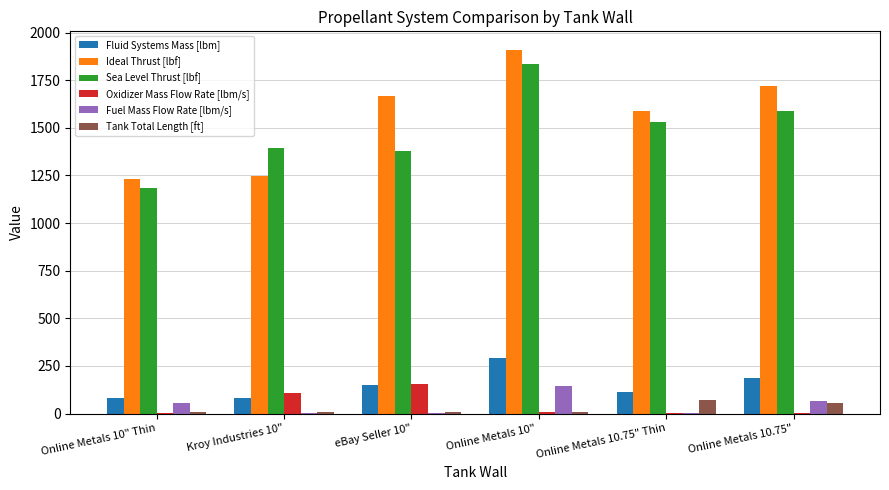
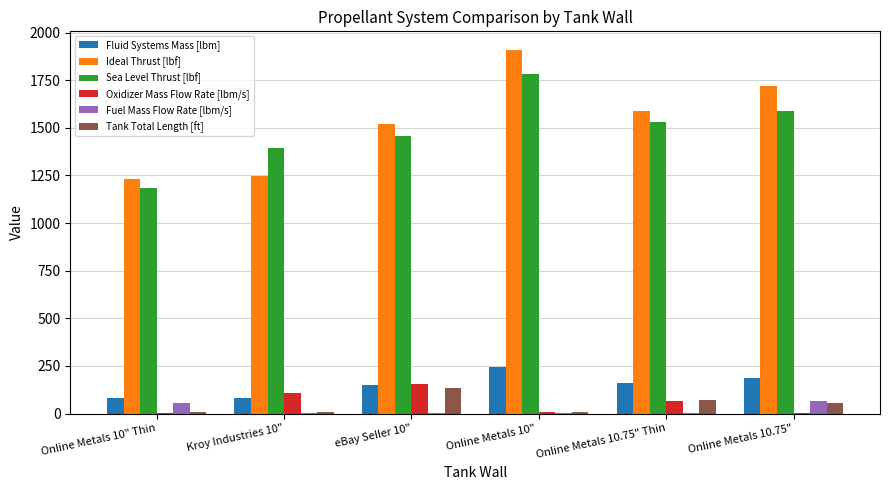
Ideal Thrust [lbf], eBay Seller 10": 1670 -> 1520
Sea Level Thrust [lbf], eBay Seller 10": 1380 -> 1460
Tank Total Length [ft], eBay Seller 10": 10 -> 130
Fluid Systems Mass [lbm], Online Metals 10": 290 -> 240
Sea Level Thrust [lbf], Online Metals 10": 1840 -> 1780
Fuel Mass Flow Rate [lbm/s], Online Metals 10": 140 -> 0
Fluid Systems Mass [lbm], Online Metals 10.75" Thin: 110 -> 160
Oxidizer Mass Flow Rate [lbm/s], Online Metals 10.75" Thin: 0 -> 70
